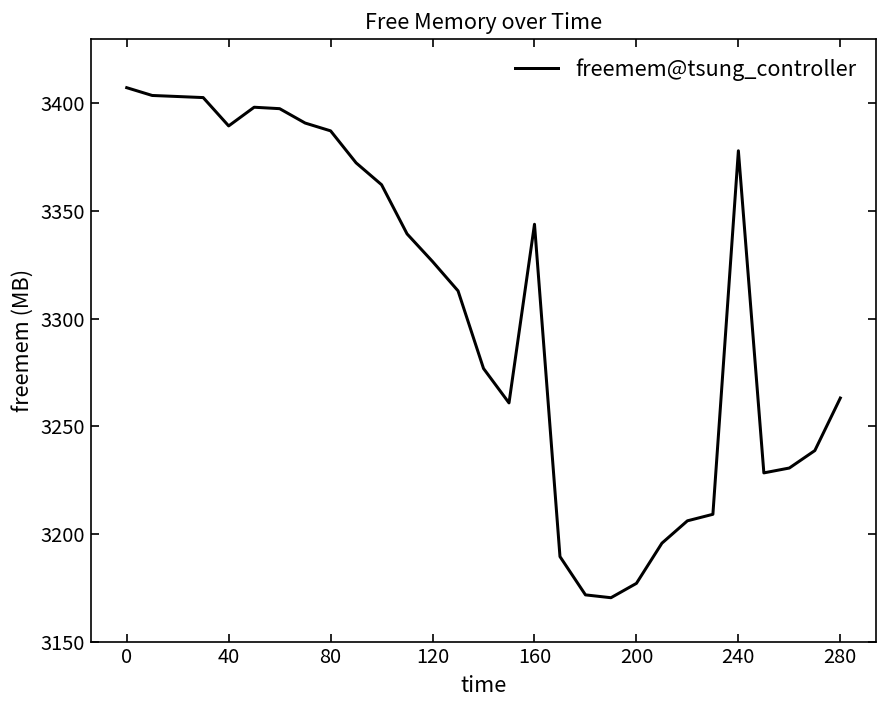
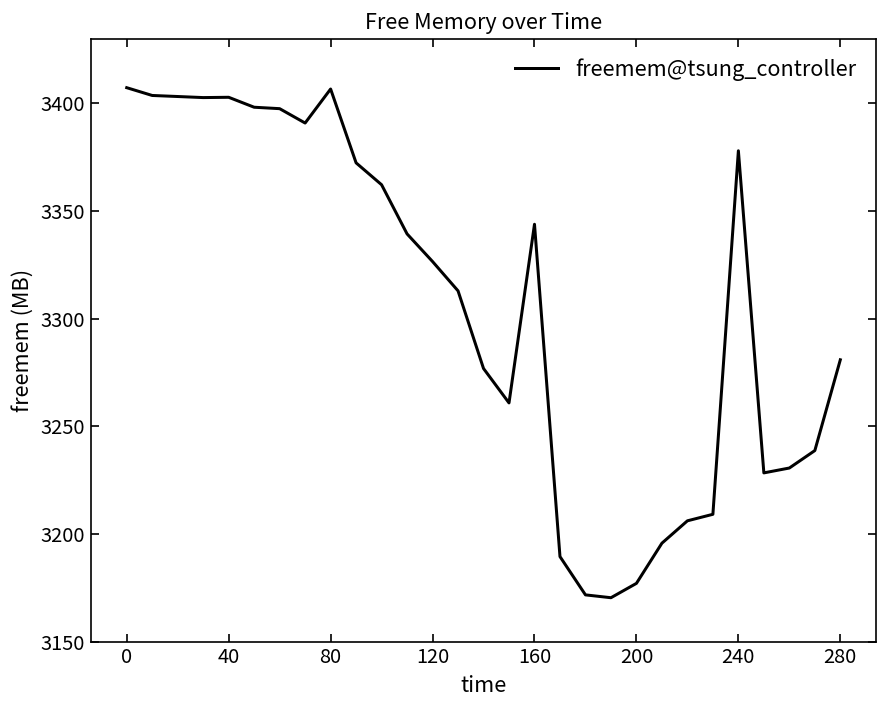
40: 3390 -> 3403
80: 3387 -> 3407
280: 3263 -> 3281
